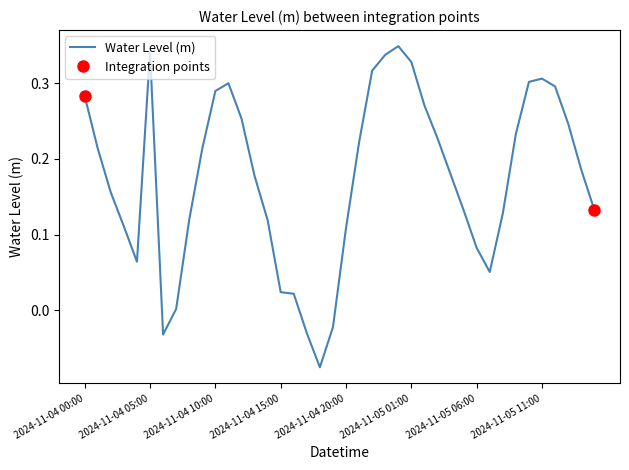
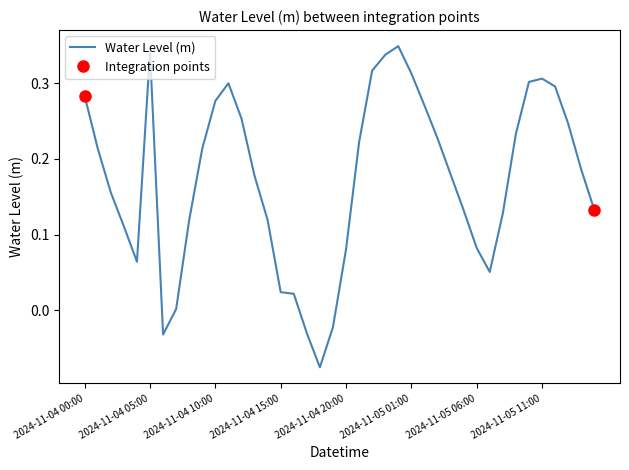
Water Level (m), 2024-11-04 10:00: 0.29 -> 0.28
Water Level (m), 2024-11-04 20:00: 0.11 -> 0.08
Water Level (m), 2024-11-05 01:00: 0.33 -> 0.31
